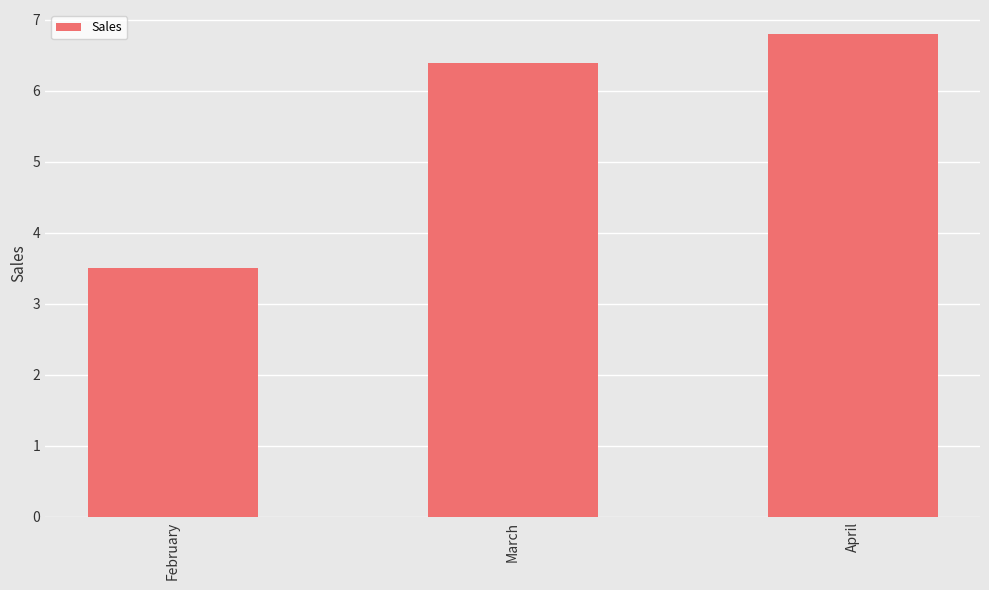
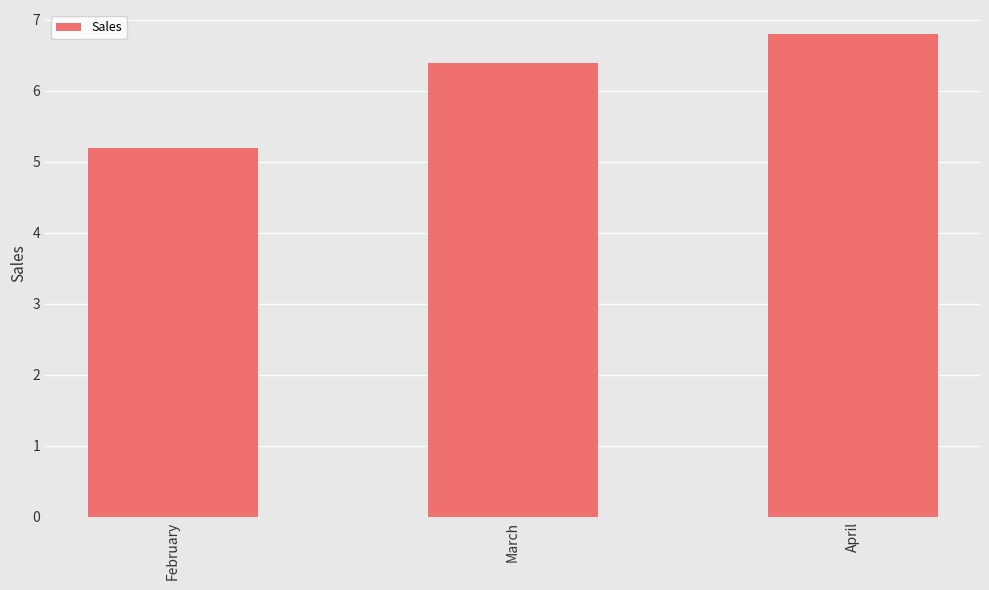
February: 3.5 -> 5.2
